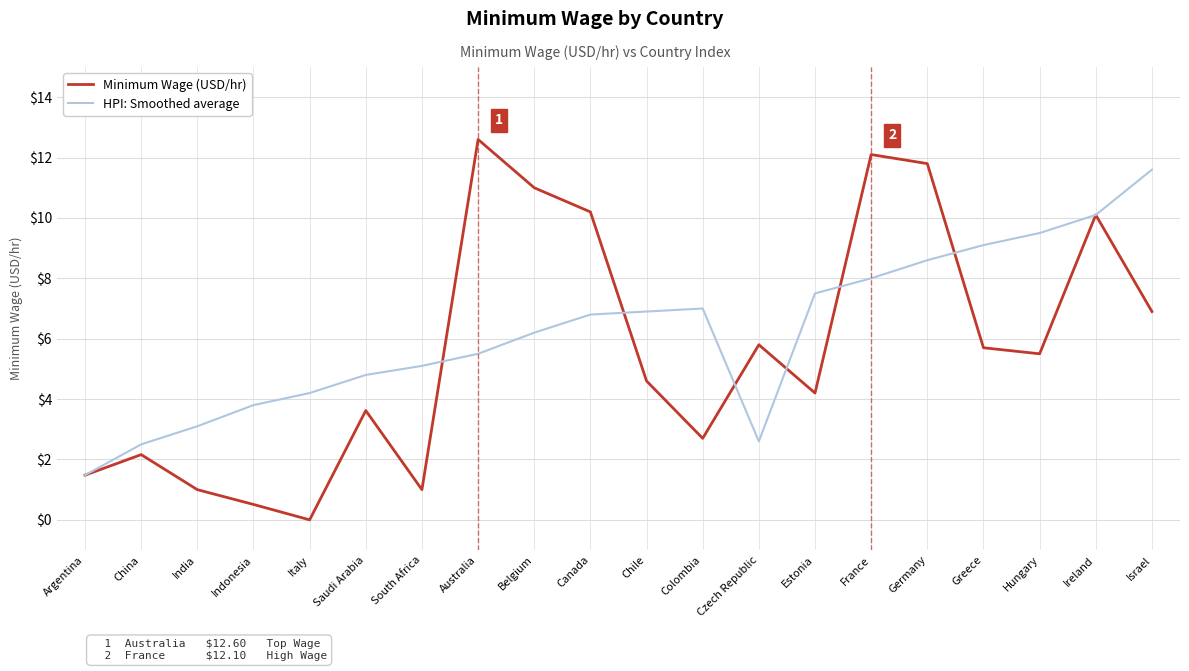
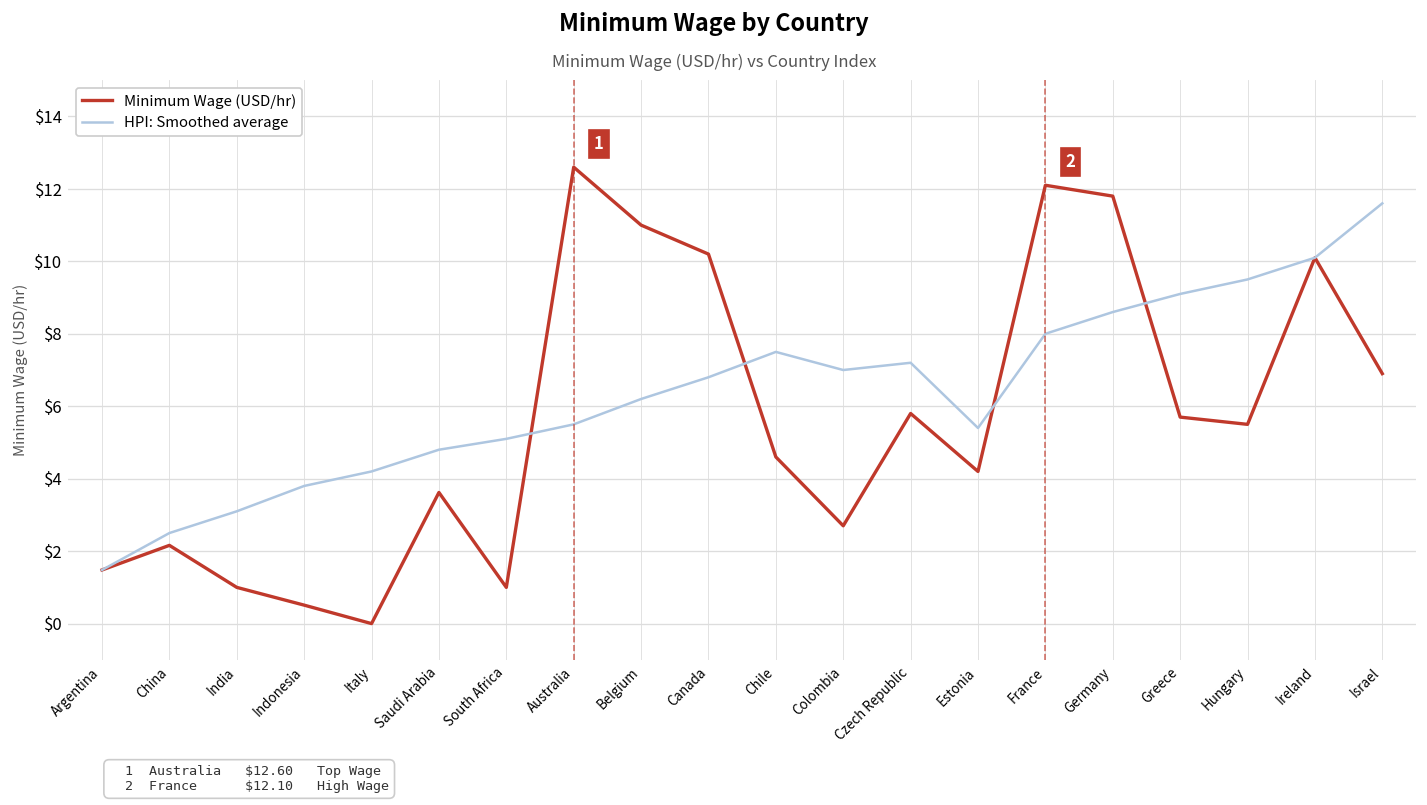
HPI: Smoothed average, Chile: $6.9 -> $7.5
HPI: Smoothed average, Czech Republic: $2.6 -> $7.2
HPI: Smoothed average, Estonia: $7.5 -> $5.4
